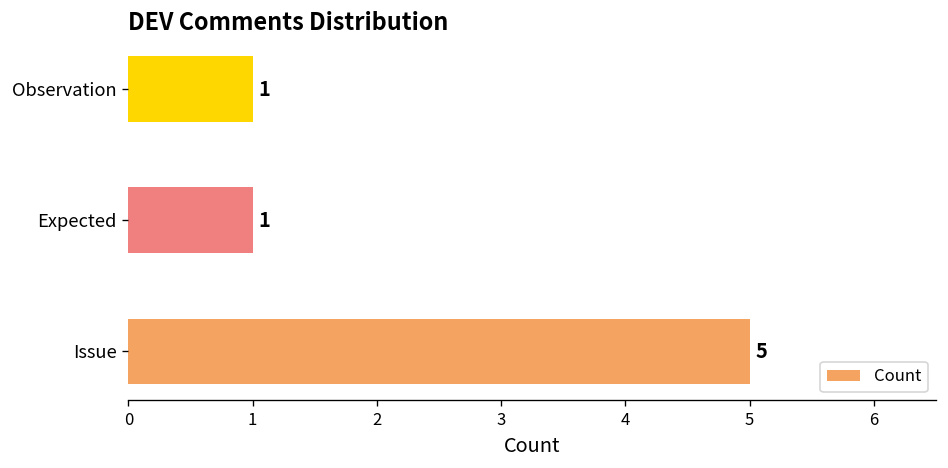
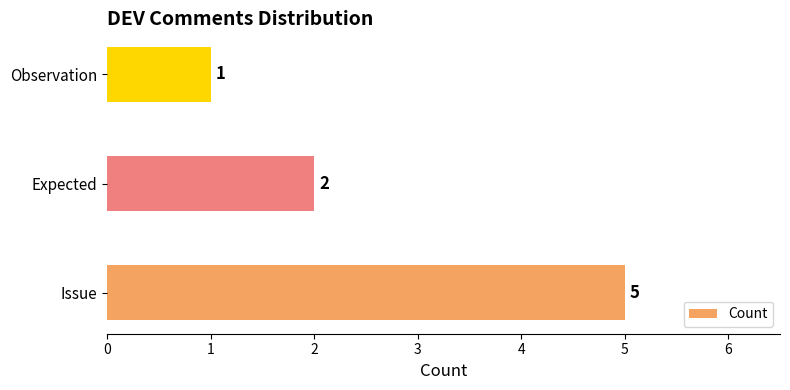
Expected: 1 -> 2
